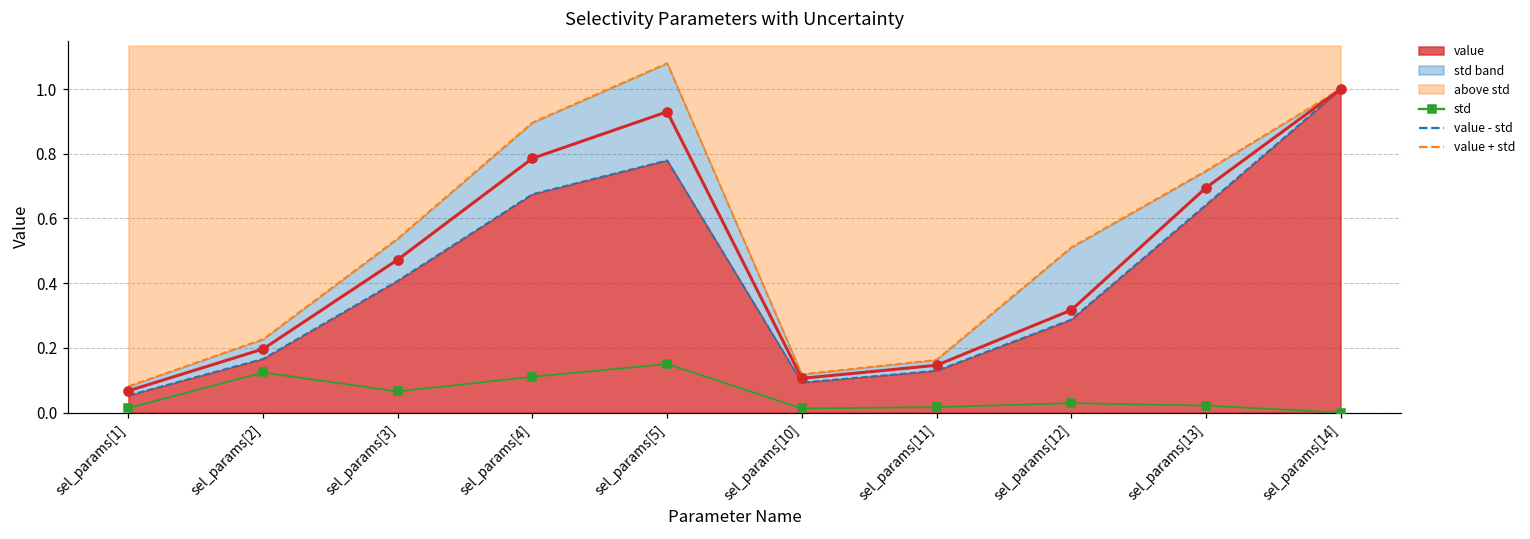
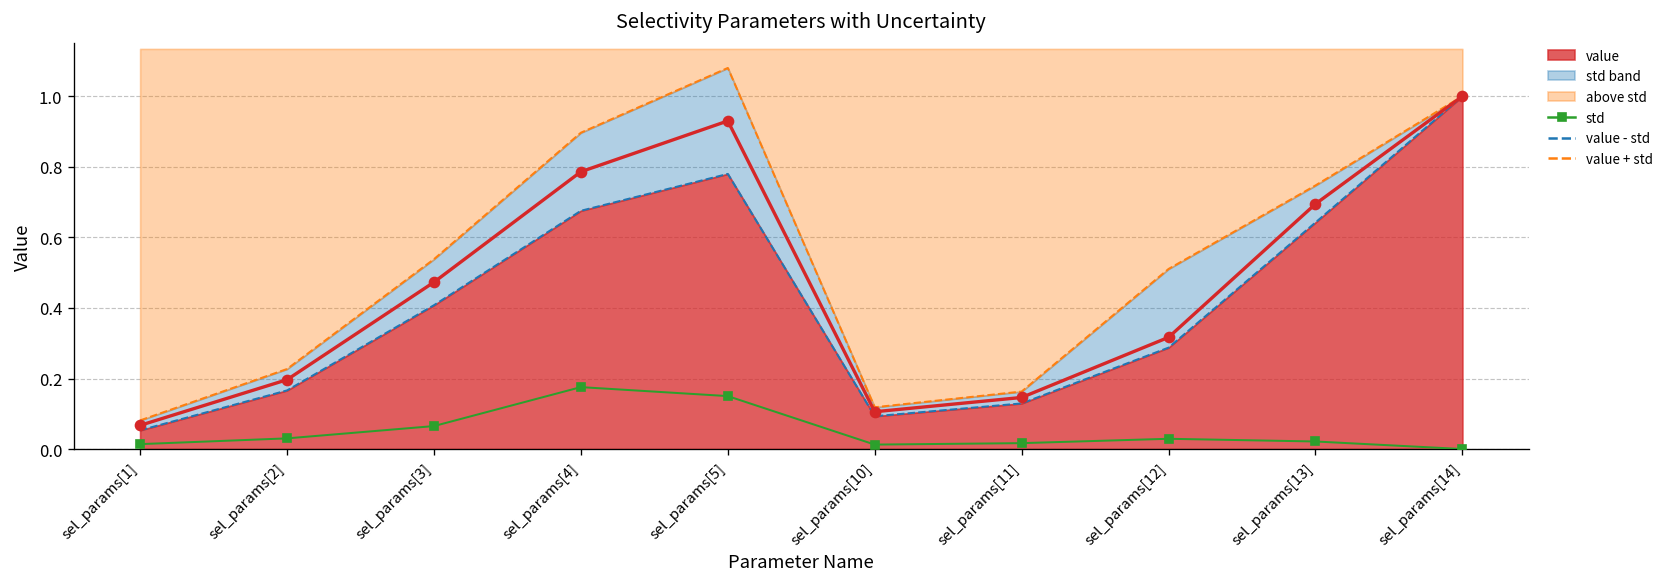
std, sel_params[2]: 0.12 -> 0.03
std, sel_params[4]: 0.11 -> 0.18
